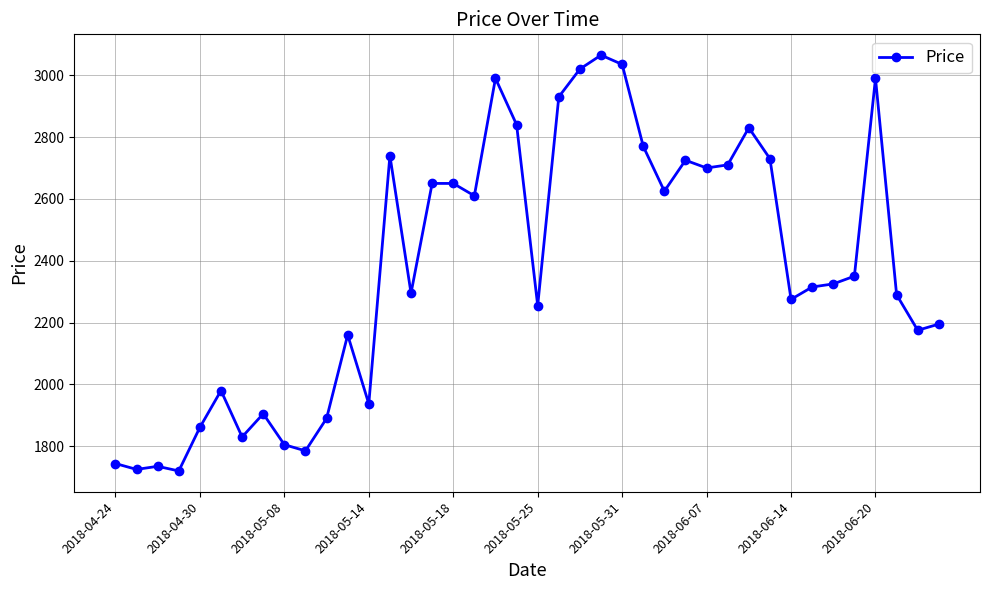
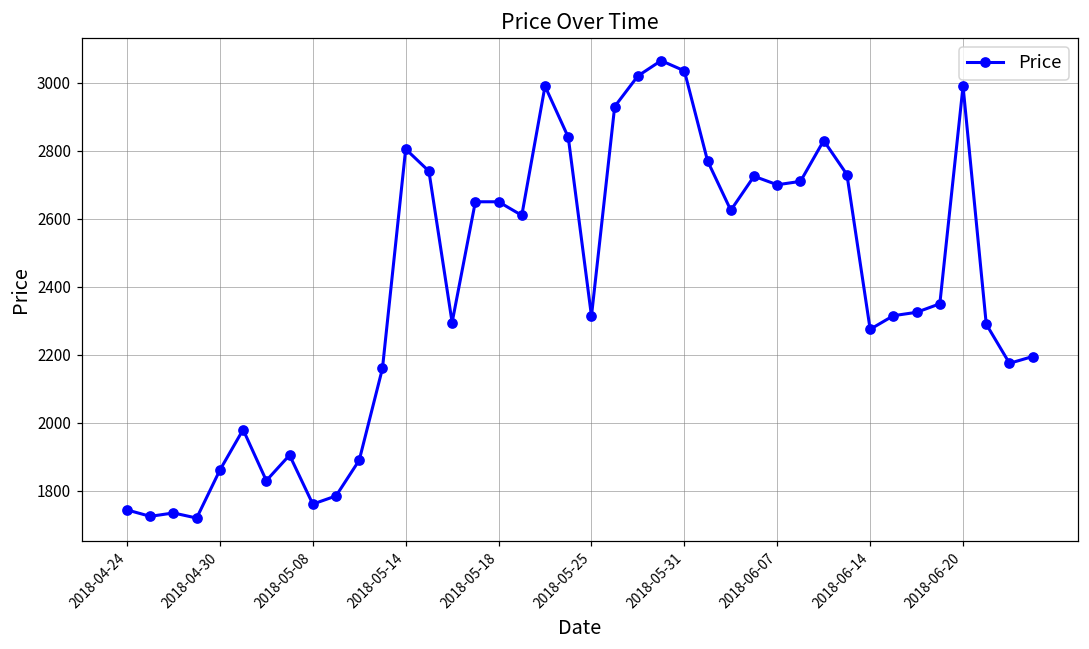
2018-05-08: 1810 -> 1760
2018-05-14: 1940 -> 2810
2018-05-25: 2260 -> 2310
